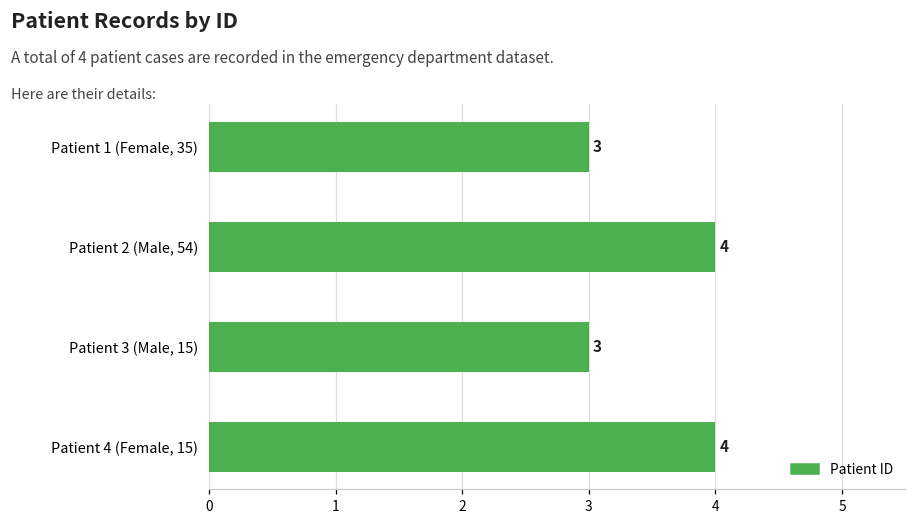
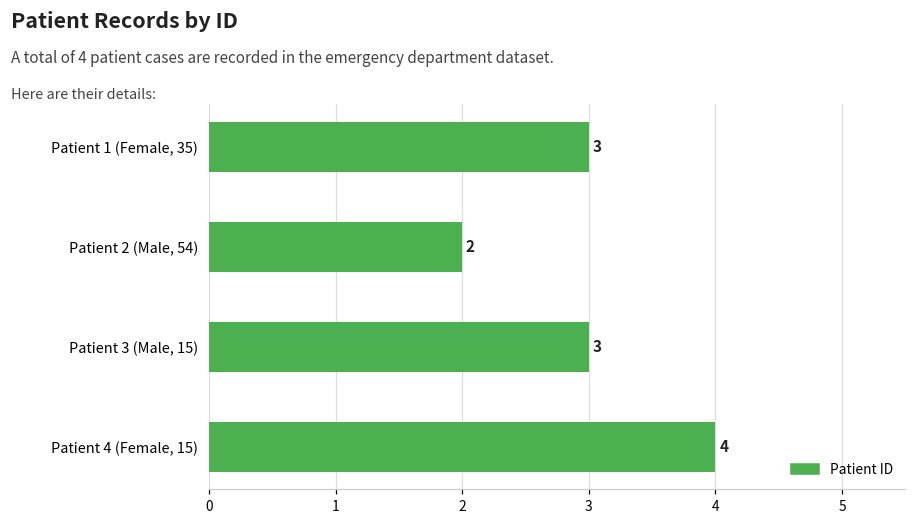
Patient 2 (Male, 54): 4 -> 2
